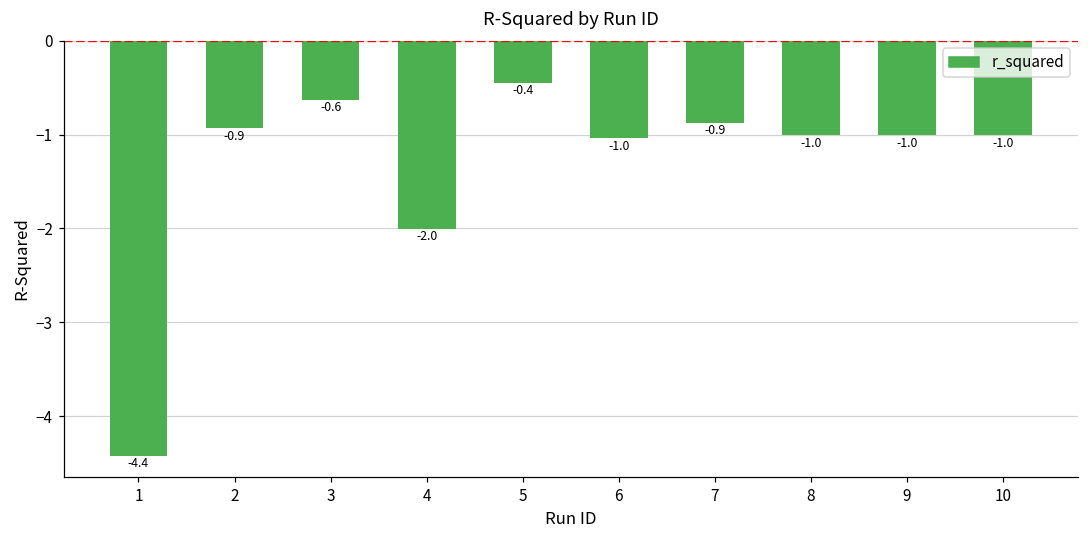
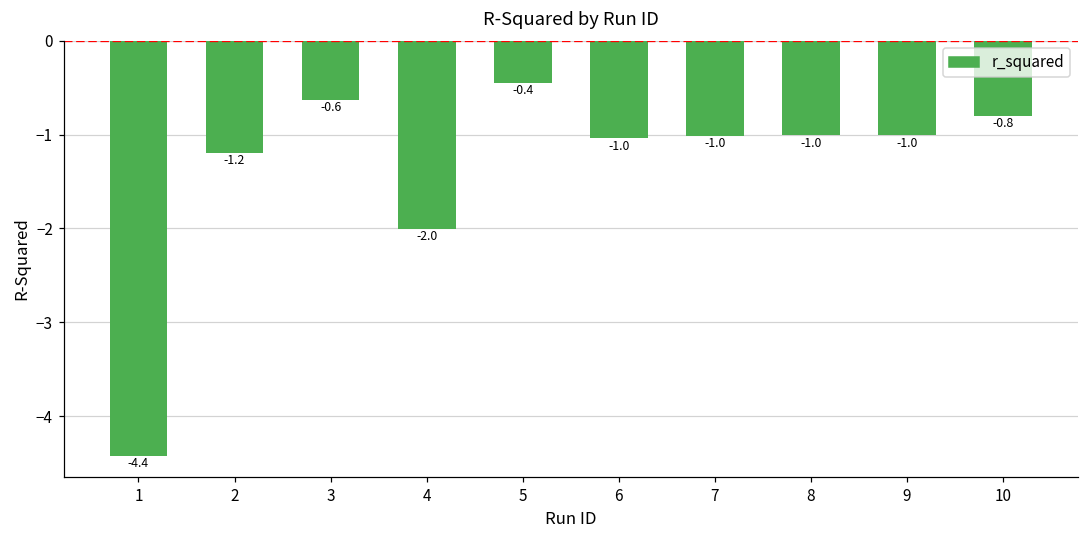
2: -0.9 -> -1.2
7: -0.9 -> -1.0
10: -1.0 -> -0.8
